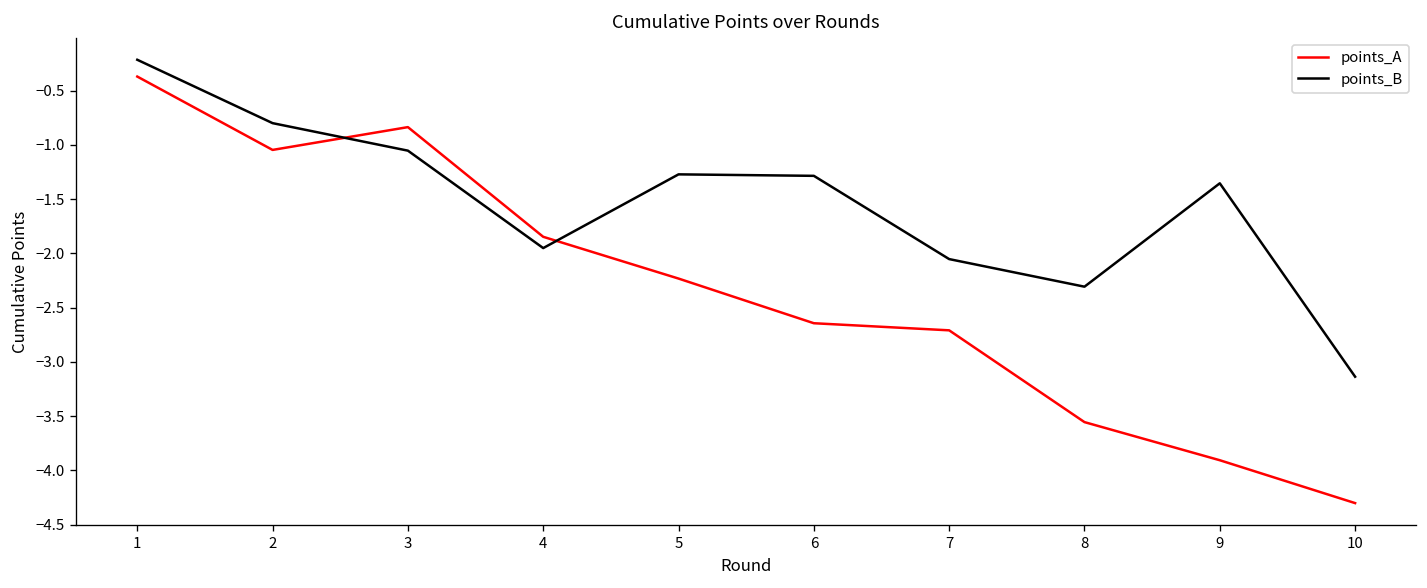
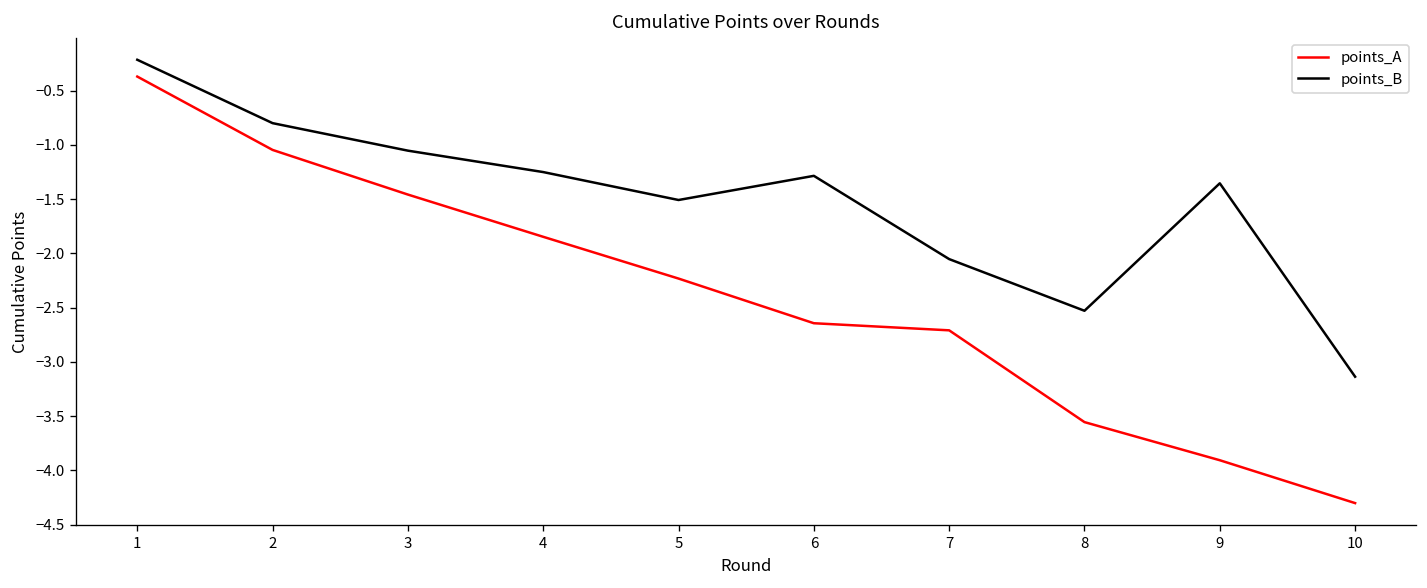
points_A, 3: -0.8 -> -1.5
points_B, 4: -2.0 -> -1.2
points_B, 5: -1.3 -> -1.5
points_B, 8: -2.3 -> -2.5
